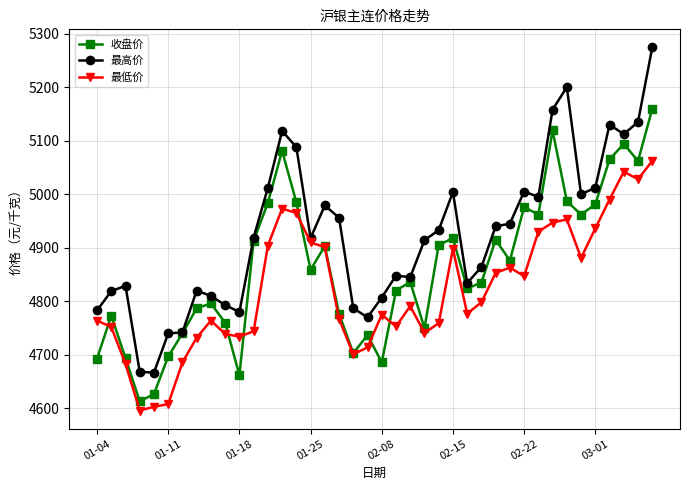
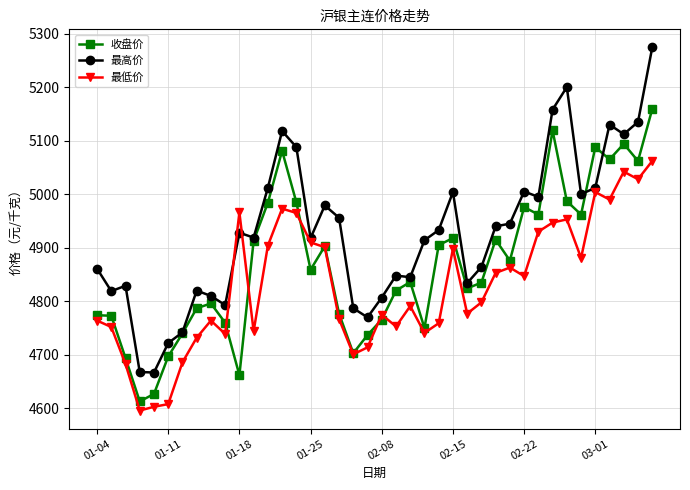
收盘价, 01-04: 4690 -> 4770
最高价, 01-04: 4780 -> 4860
最高价, 01-11: 4740 -> 4720
最高价, 01-18: 4780 -> 4930
最低价, 01-18: 4730 -> 4970
收盘价, 02-08: 4690 -> 4770
收盘价, 03-01: 4980 -> 5090
最低价, 03-01: 4940 -> 5000
